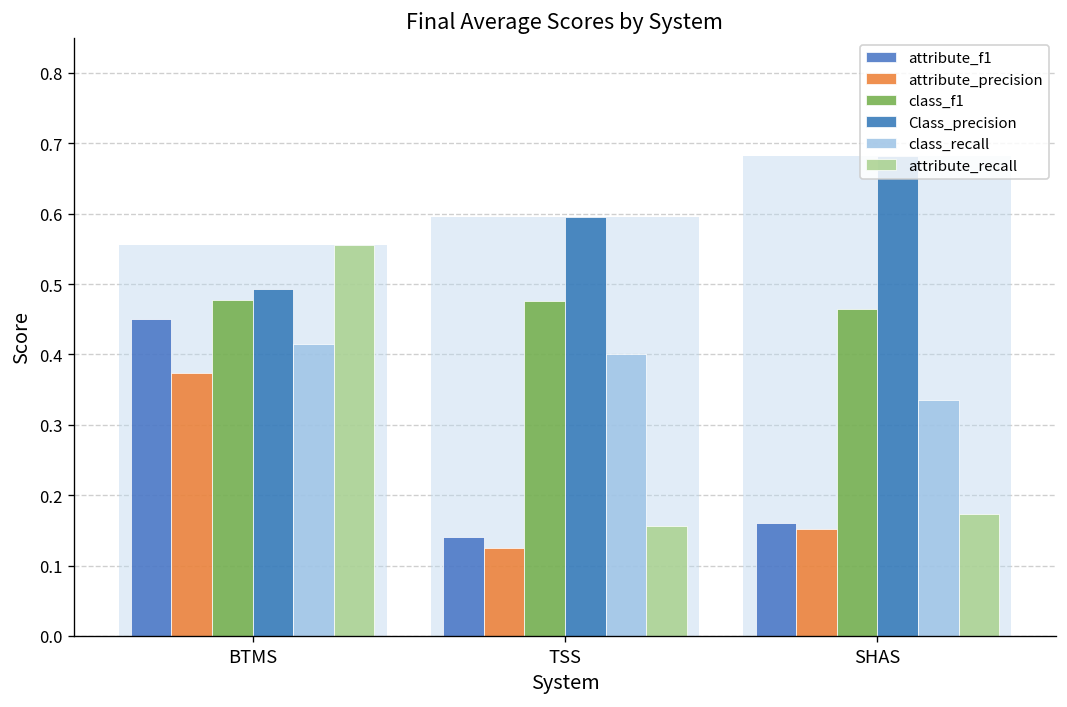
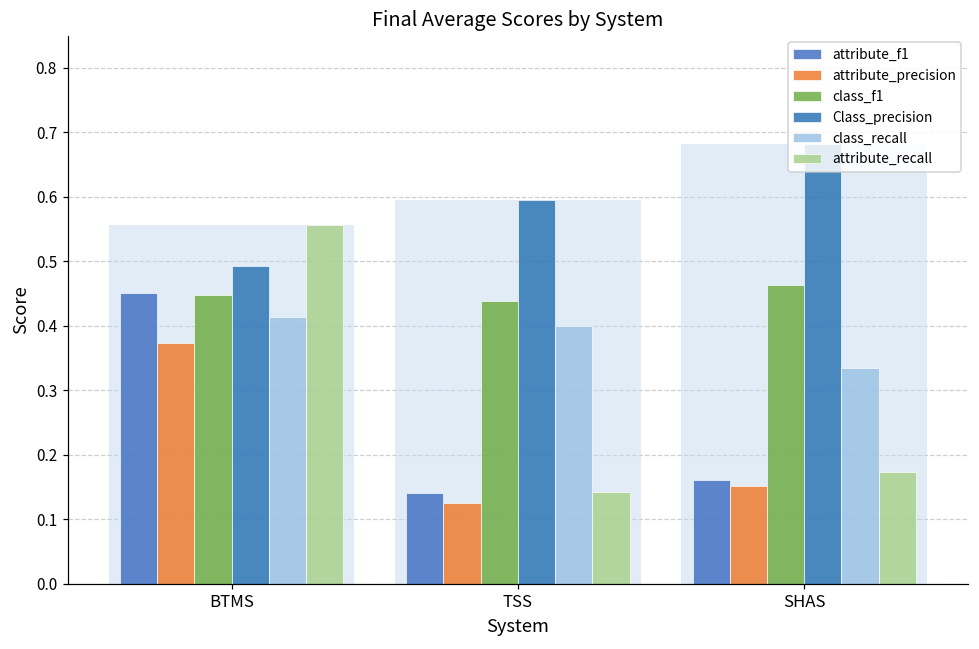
class_f1, BTMS: 0.48 -> 0.45
class_f1, TSS: 0.48 -> 0.44
attribute_recall, TSS: 0.16 -> 0.14
